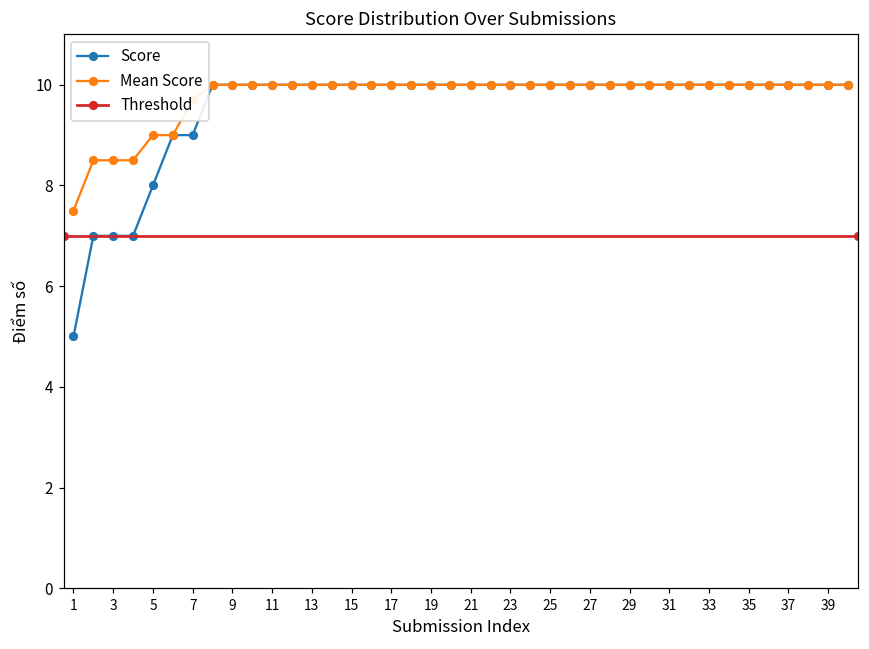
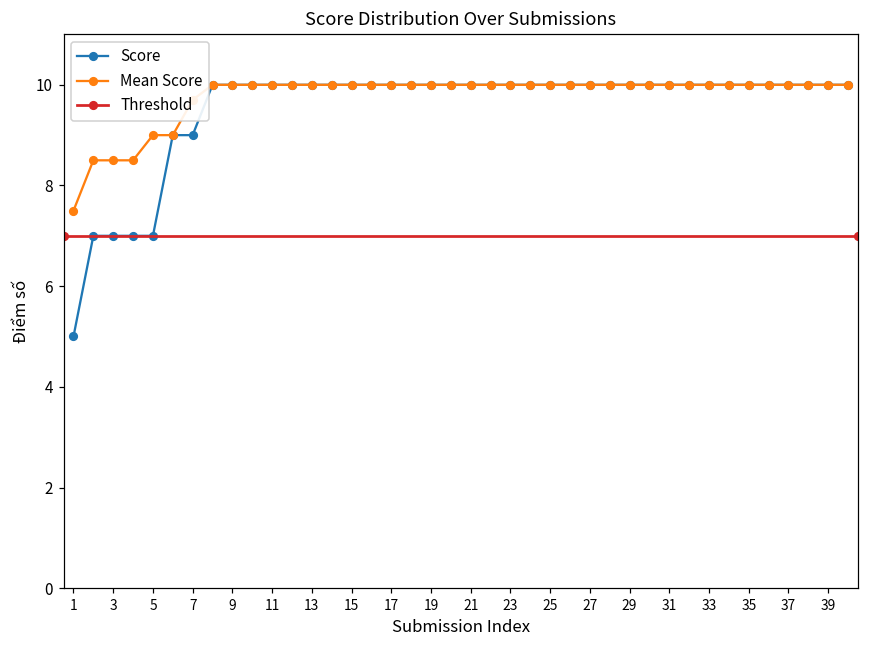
Score, 5: 8 -> 7
